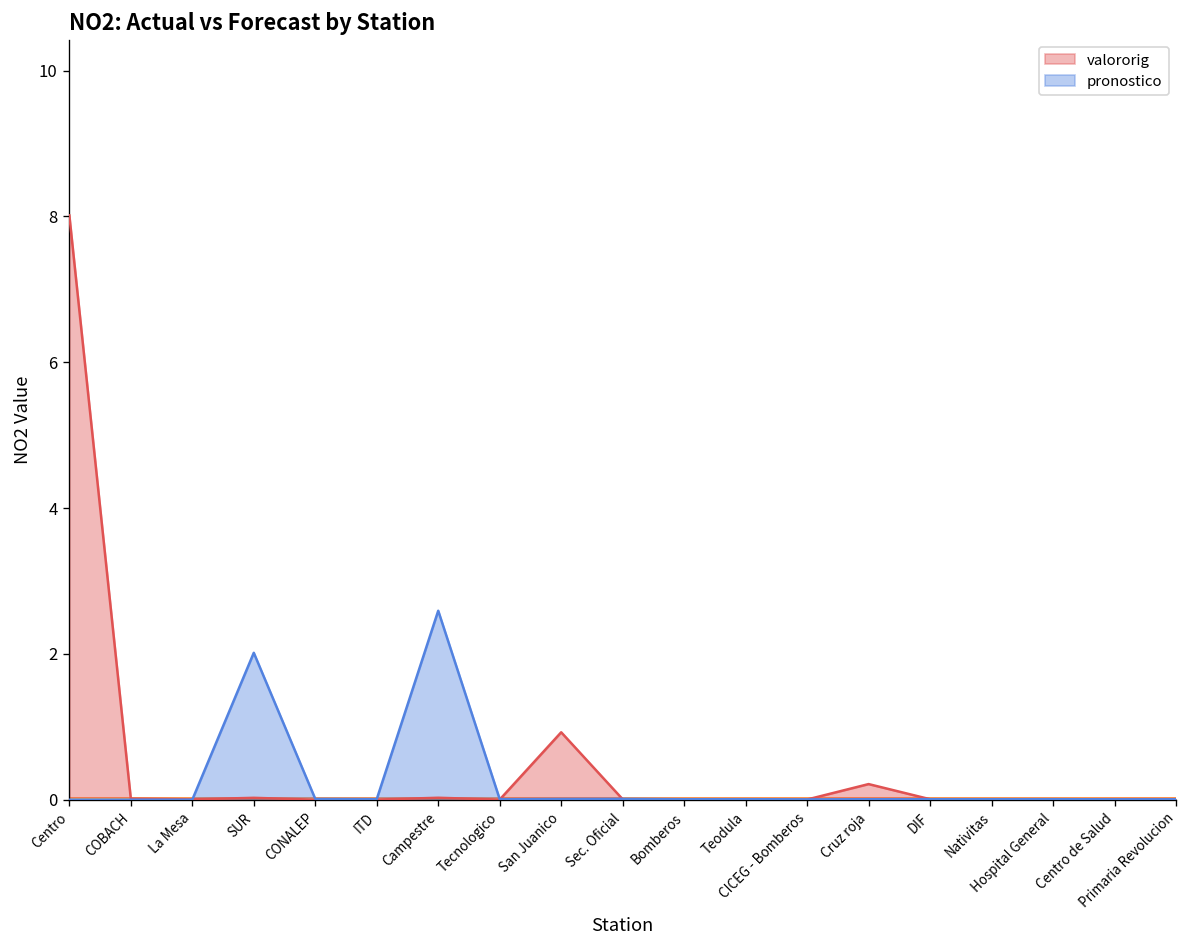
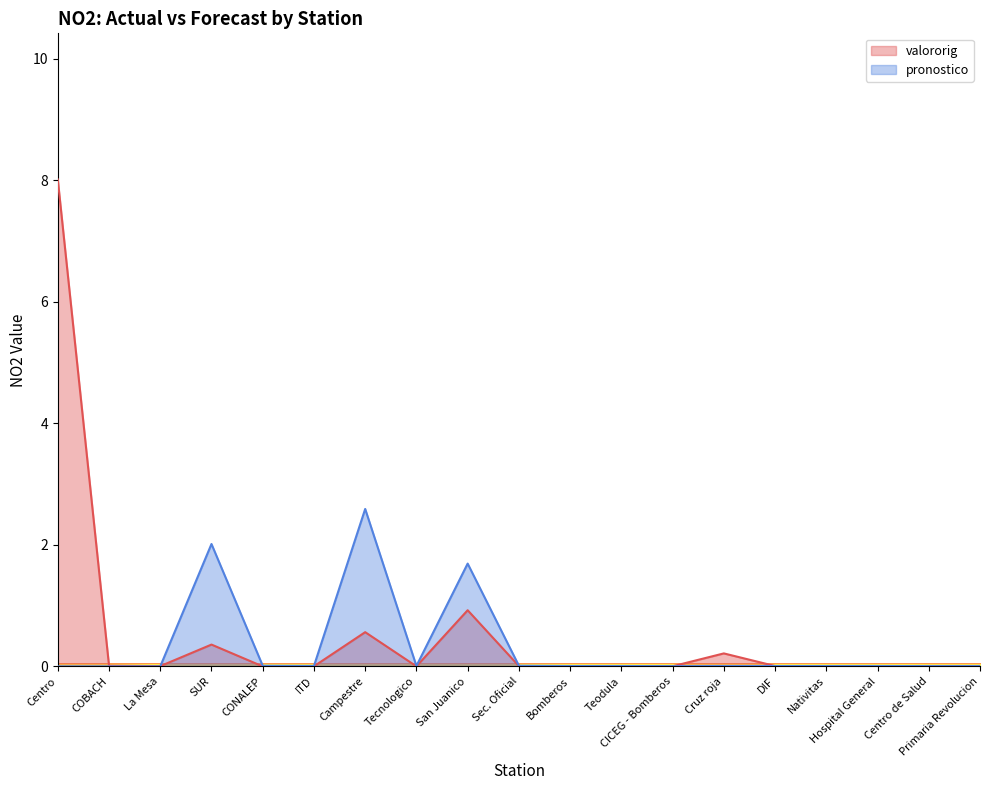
valororig, SUR: 0.0 -> 0.4
valororig, Campestre: 0.0 -> 0.6
pronostico, San Juanico: 0.0 -> 1.7
